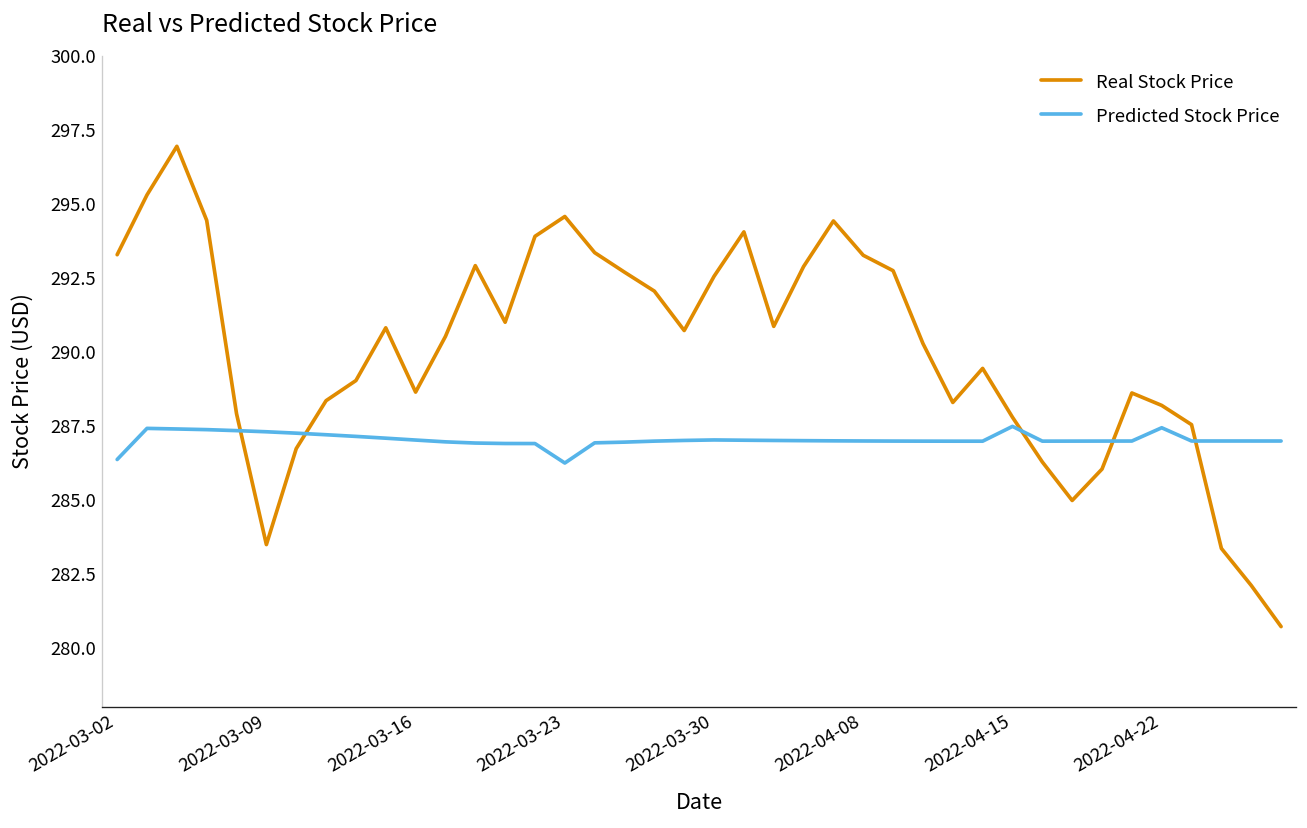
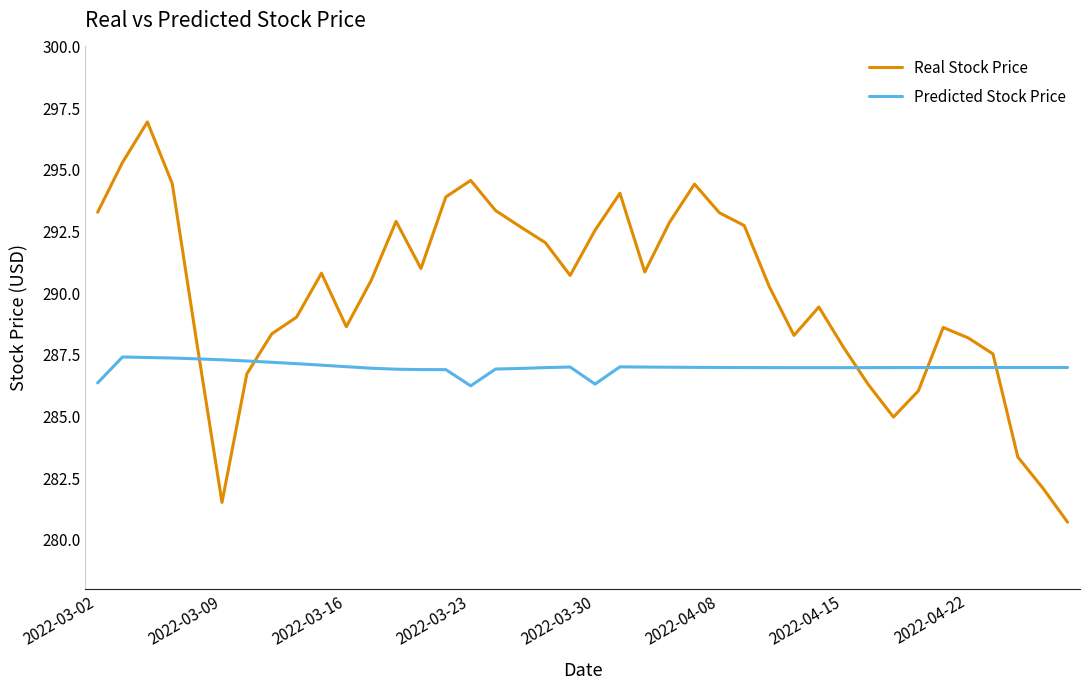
Real Stock Price, 2022-03-09: 283.5 -> 281.5
Predicted Stock Price, 2022-03-30: 287.0 -> 286.3
Predicted Stock Price, 2022-04-15: 287.5 -> 287.0
Predicted Stock Price, 2022-04-22: 287.4 -> 287.0
